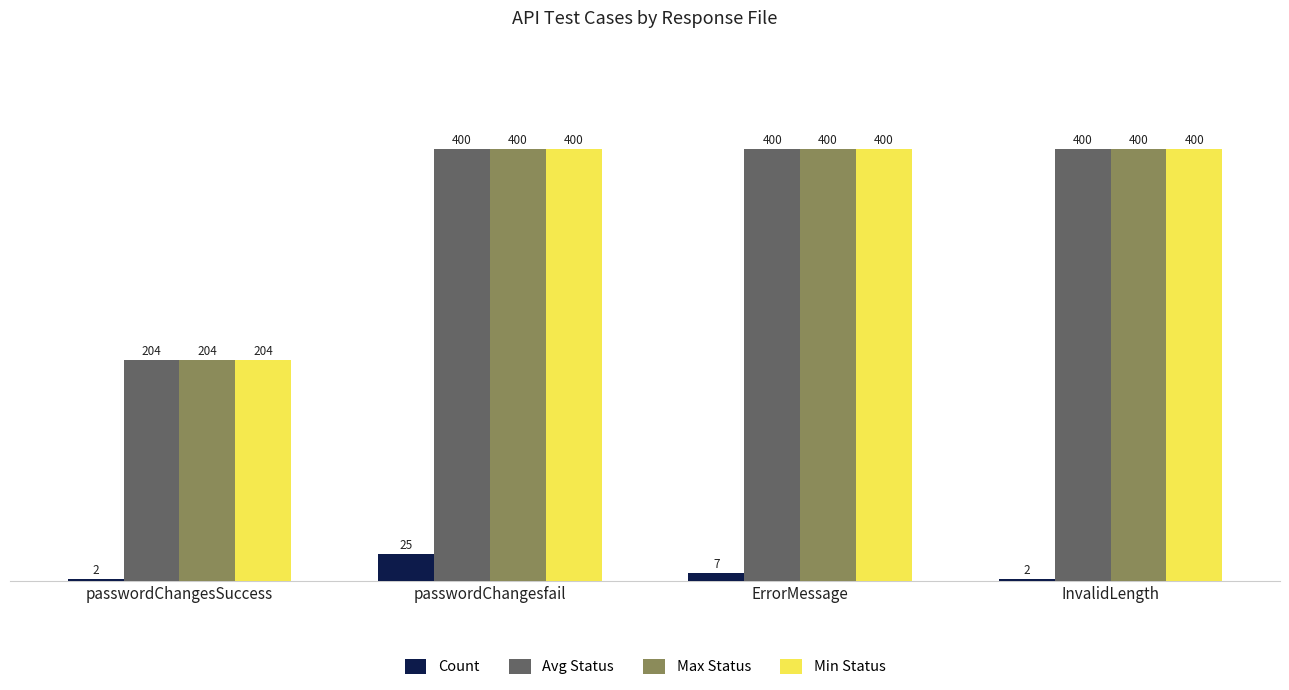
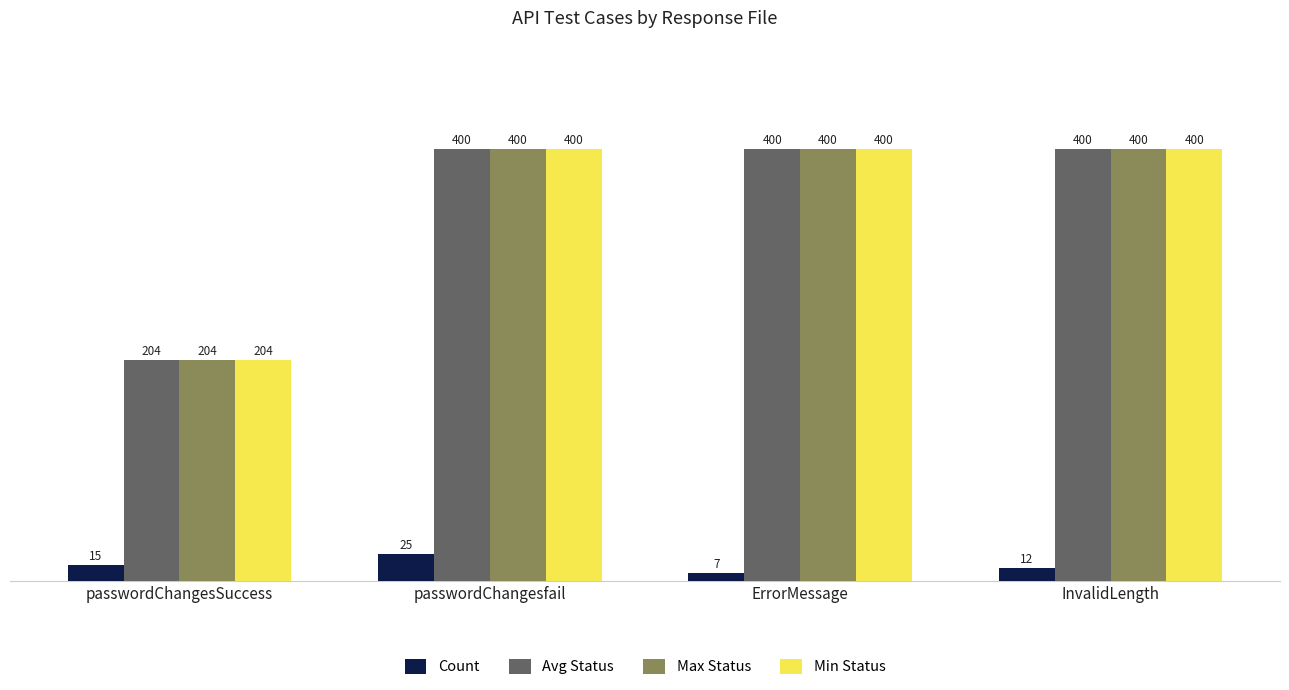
Count, passwordChangesSuccess: 2 -> 15
Count, InvalidLength: 2 -> 12
